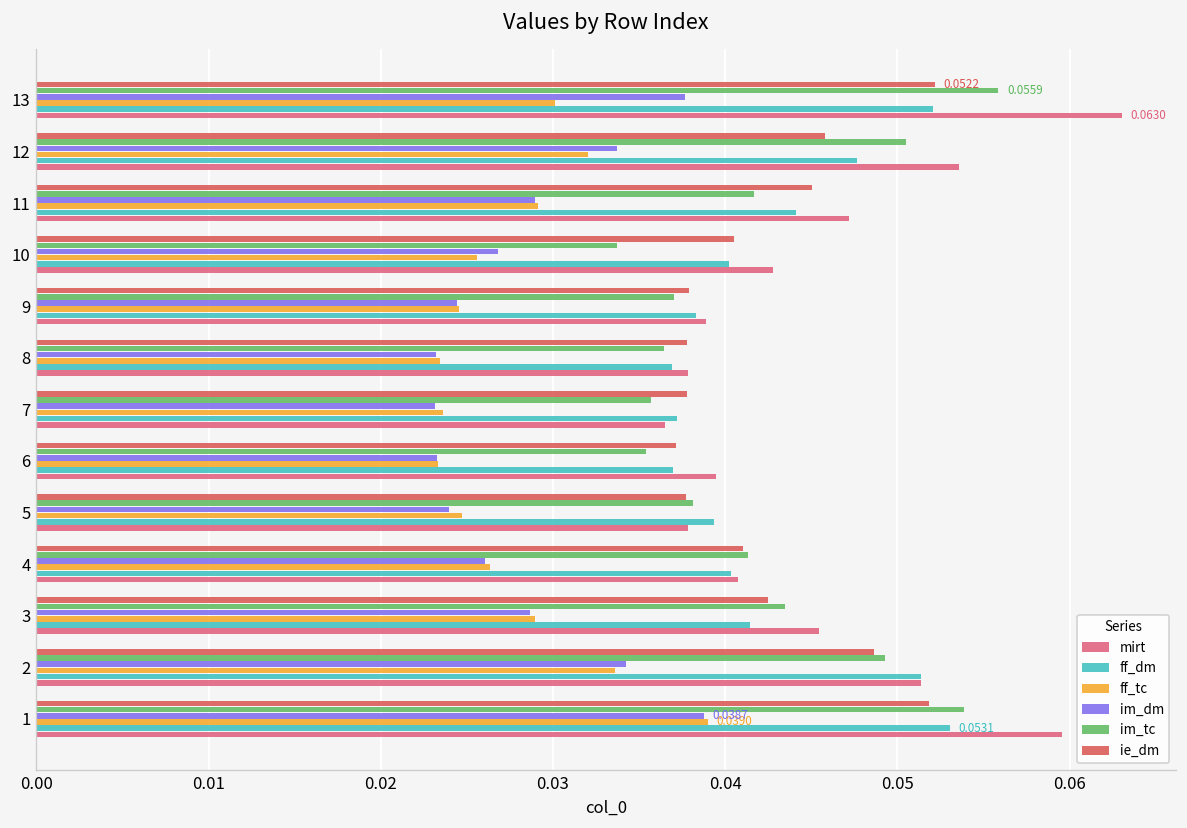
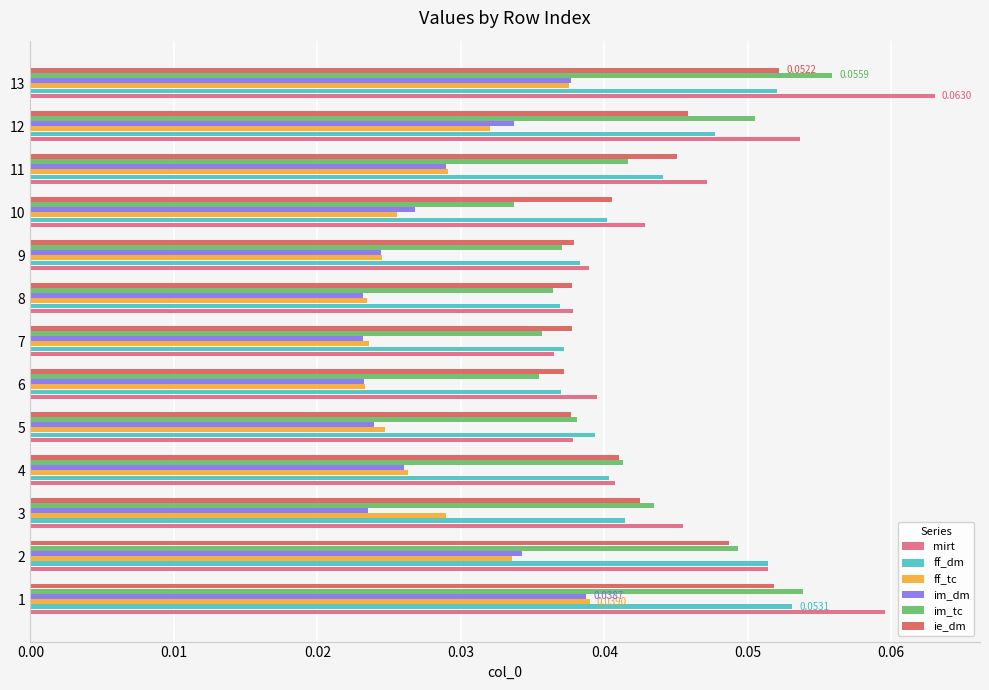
ff_tc, 13: 0.0301 -> 0.0375
im_dm, 3: 0.0287 -> 0.0235
